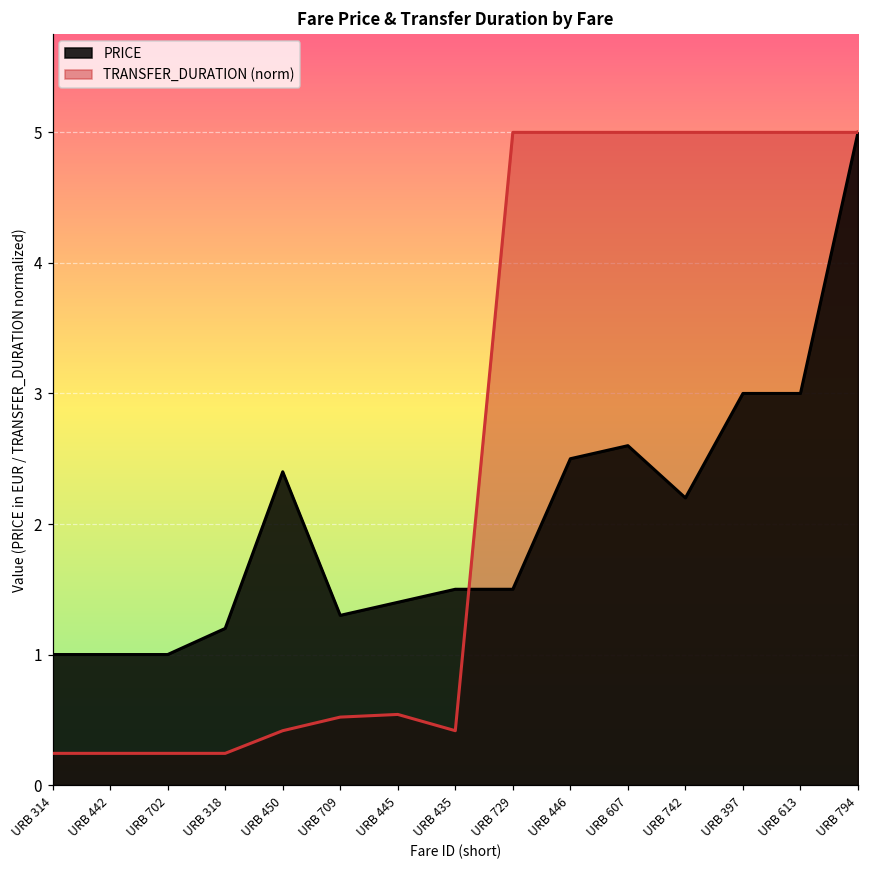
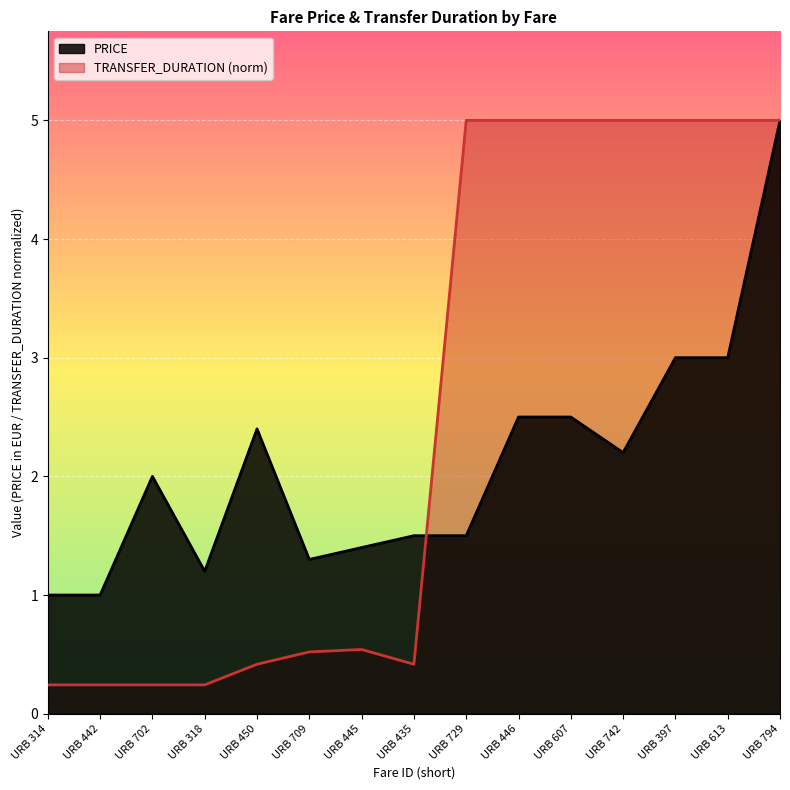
PRICE, URB 702: 1 -> 2
PRICE, URB 607: 2.6 -> 2.5
